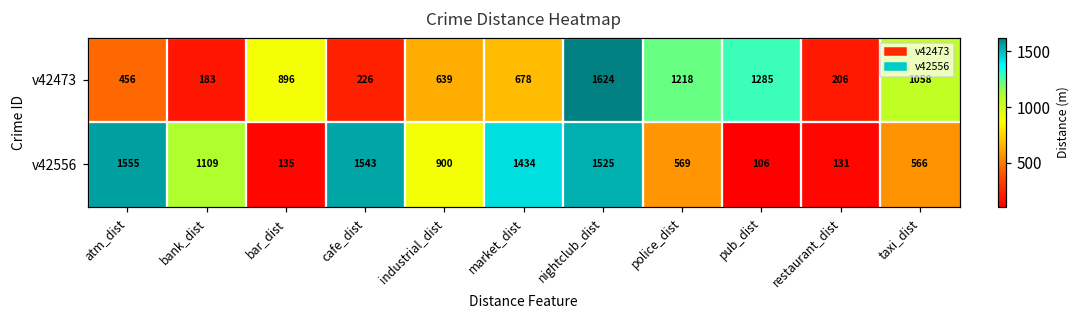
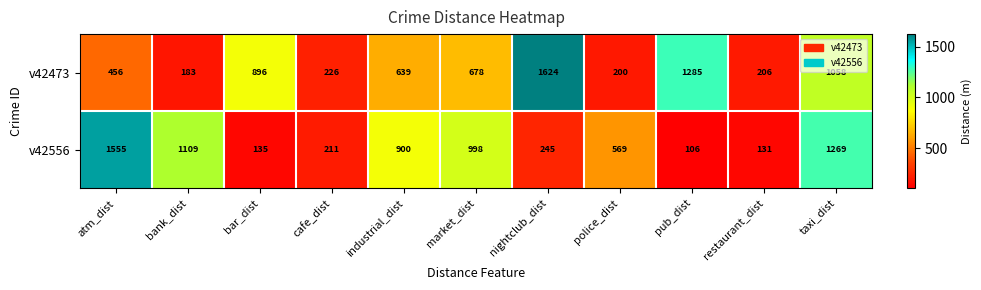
v42473, police_dist: 1218 -> 200
v42556, cafe_dist: 1543 -> 211
v42556, market_dist: 1434 -> 998
v42556, nightclub_dist: 1525 -> 245
v42556, taxi_dist: 566 -> 1269
